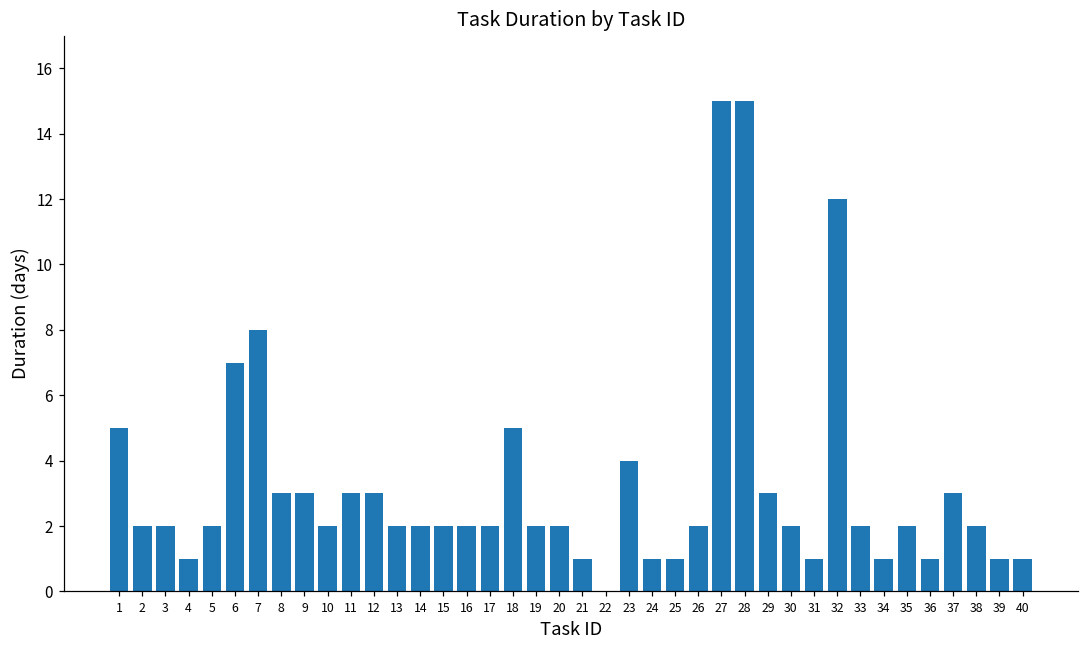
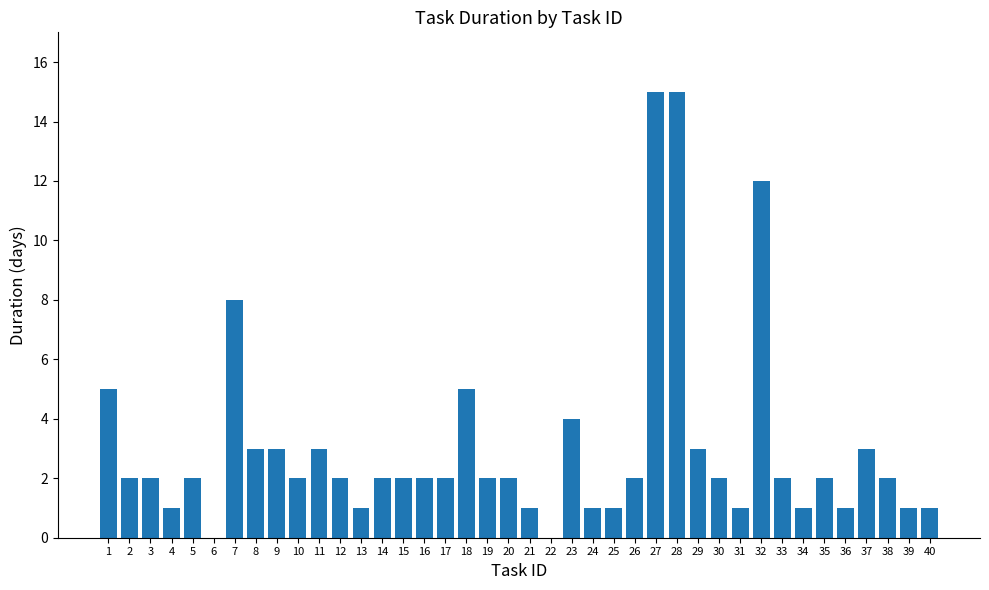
6: 7 -> 0
12: 3 -> 2
13: 2 -> 1
